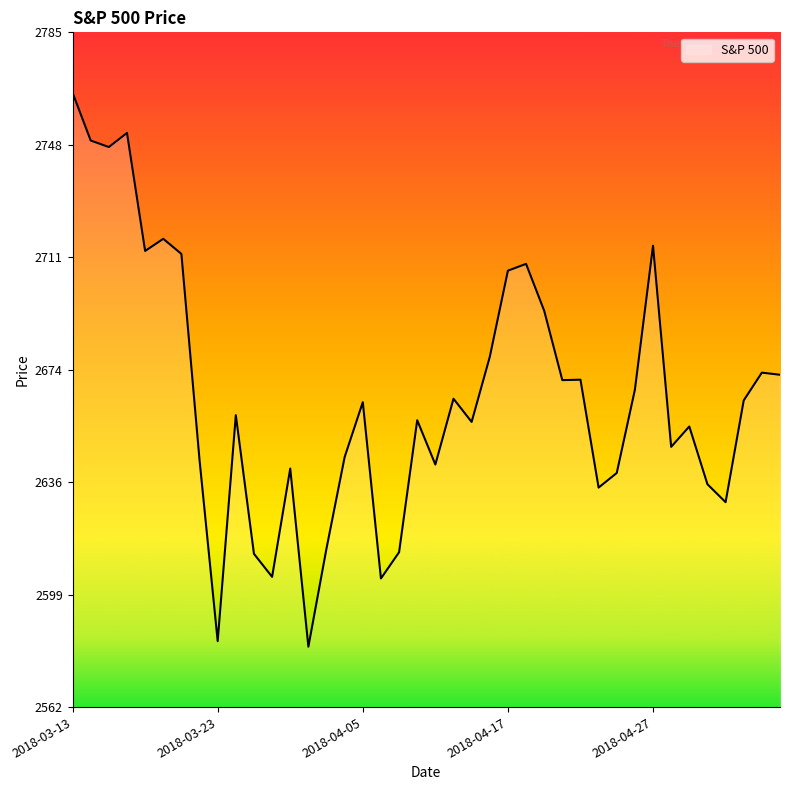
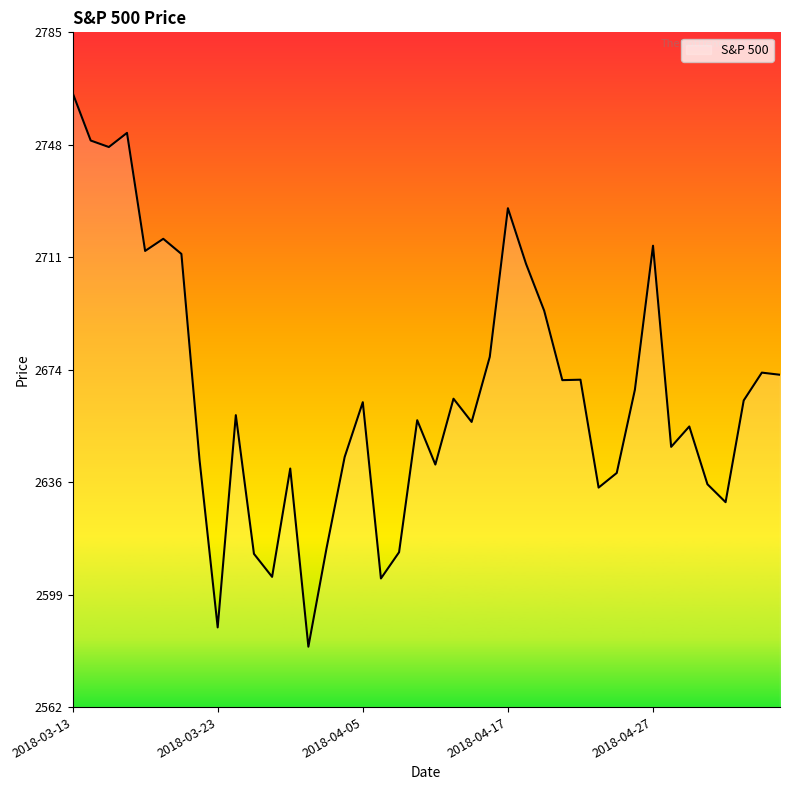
2018-03-23: 2584 -> 2588
2018-04-17: 2706 -> 2727
